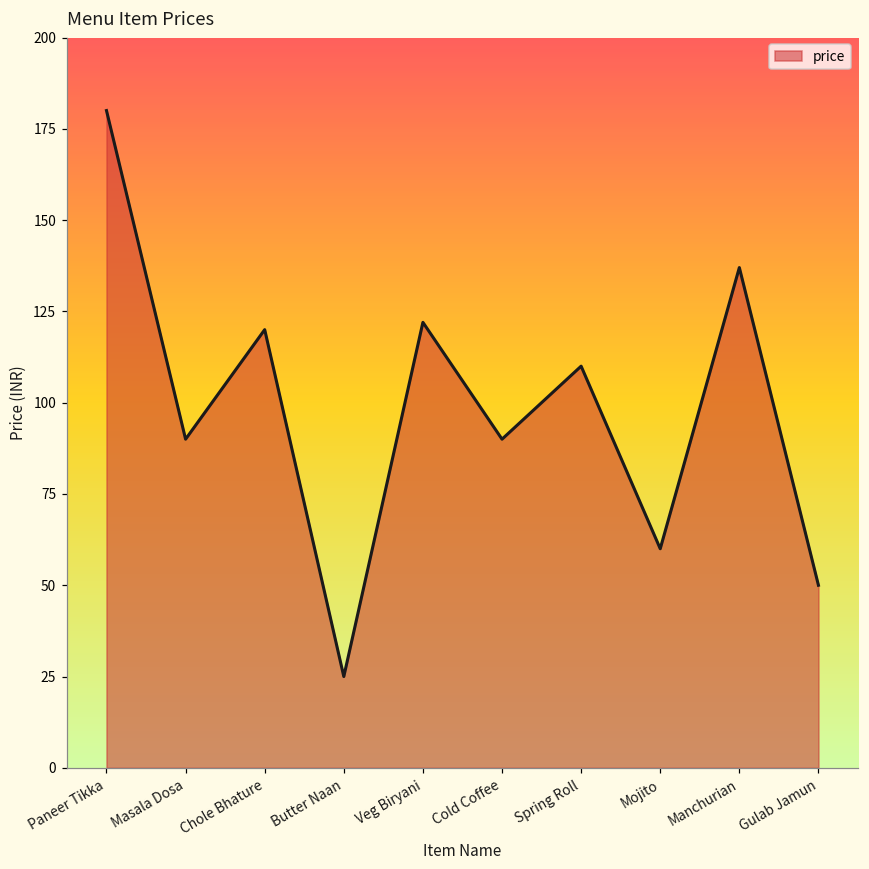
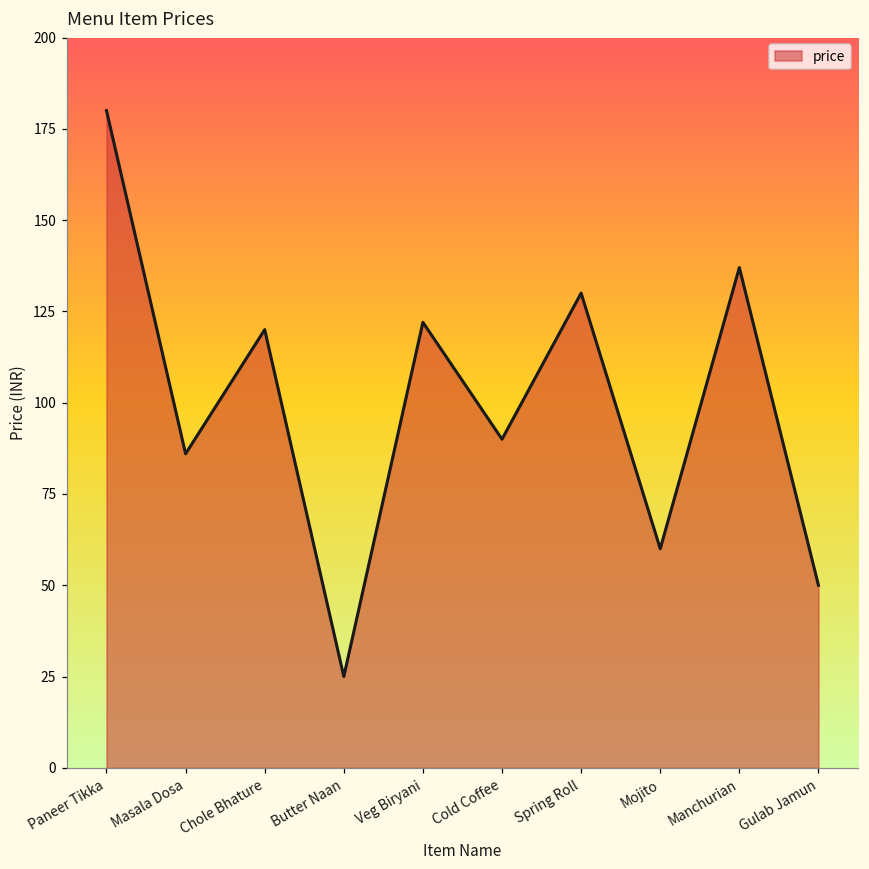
Masala Dosa: 90 -> 86
Spring Roll: 110 -> 130
